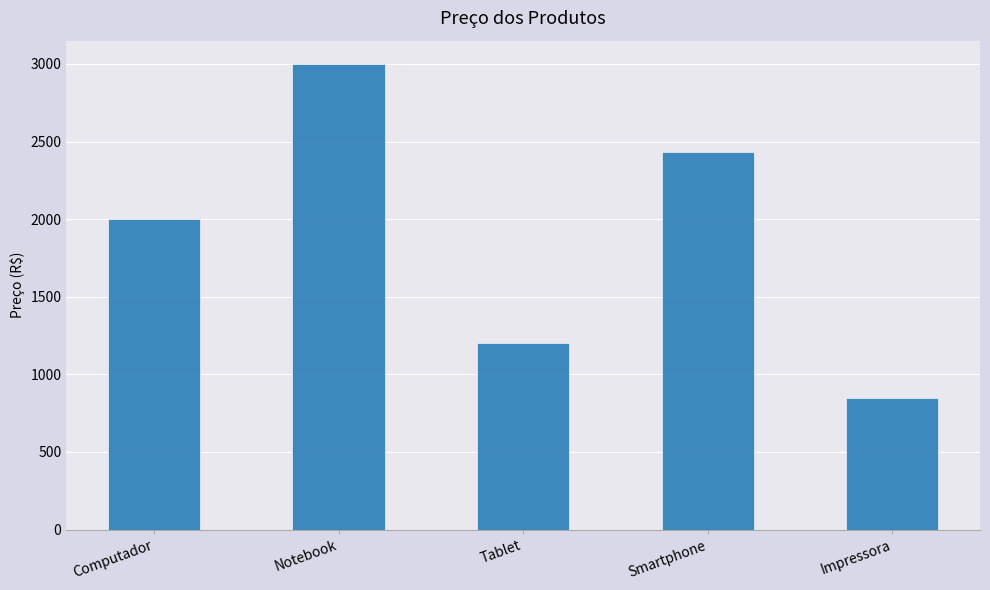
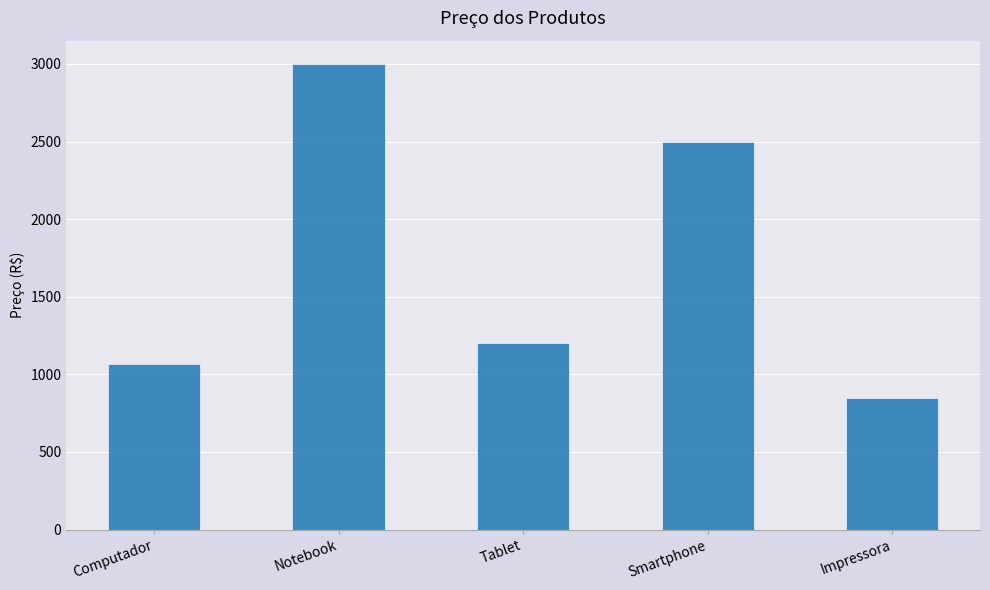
Computador: 2000 -> 1070
Smartphone: 2430 -> 2500
